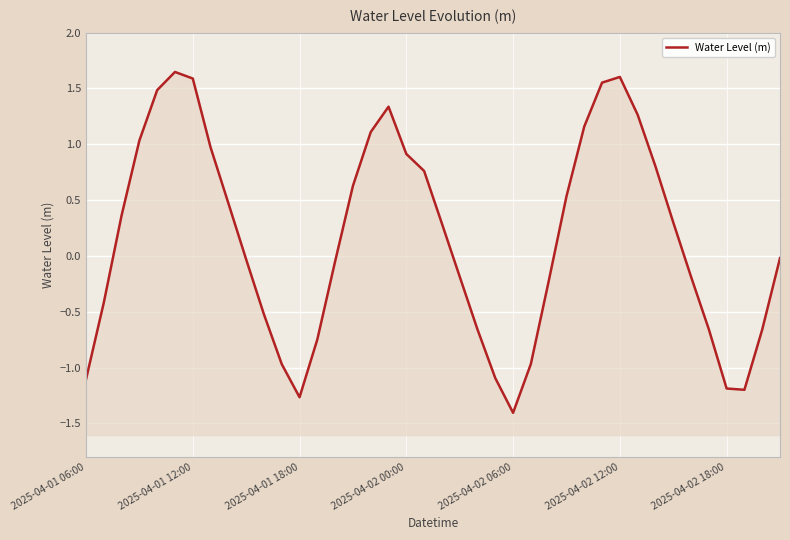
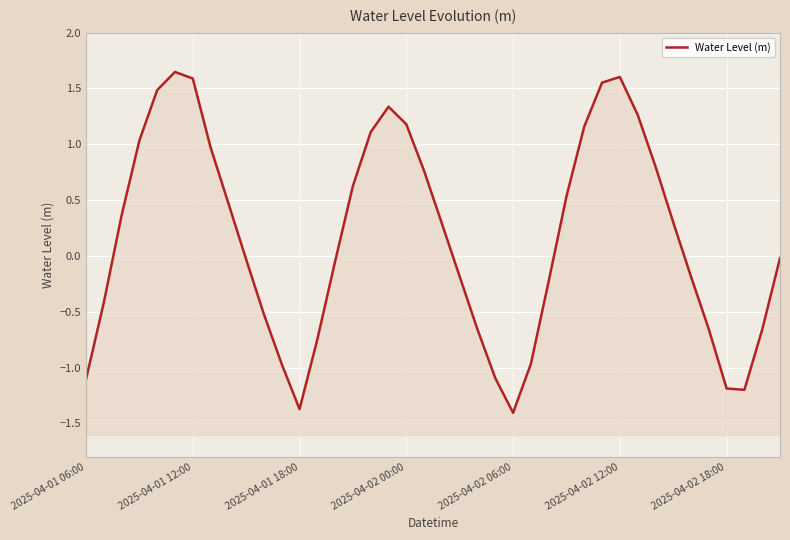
2025-04-01 18:00: -1.27 -> -1.37
2025-04-02 00:00: 0.91 -> 1.18
